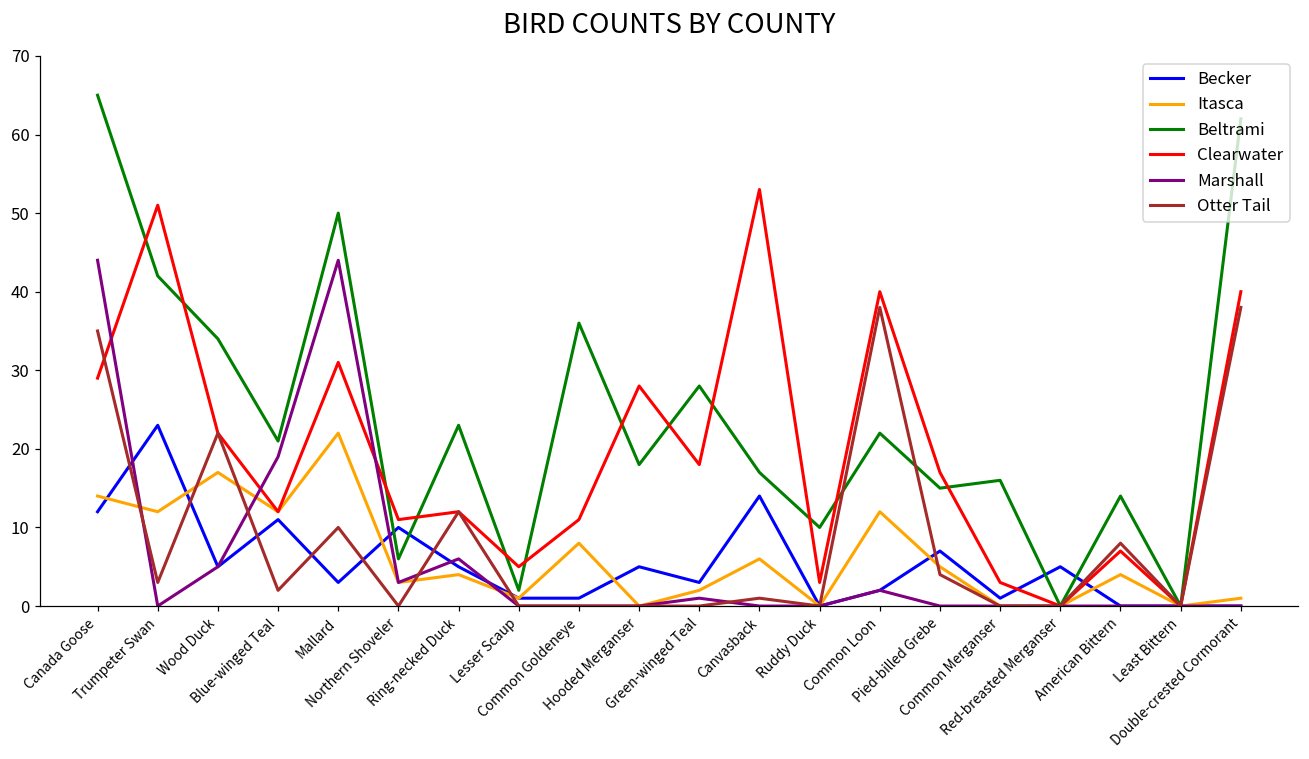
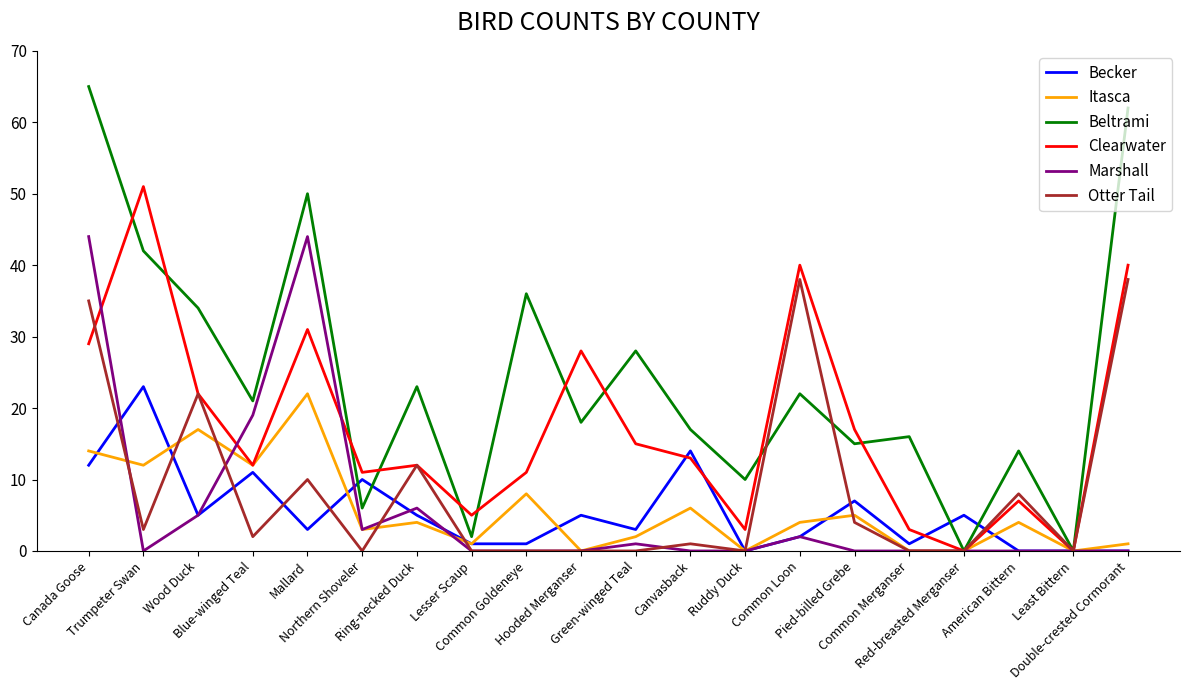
Clearwater, Green-winged Teal: 18 -> 15
Clearwater, Canvasback: 53 -> 13
Itasca, Common Loon: 12 -> 4
